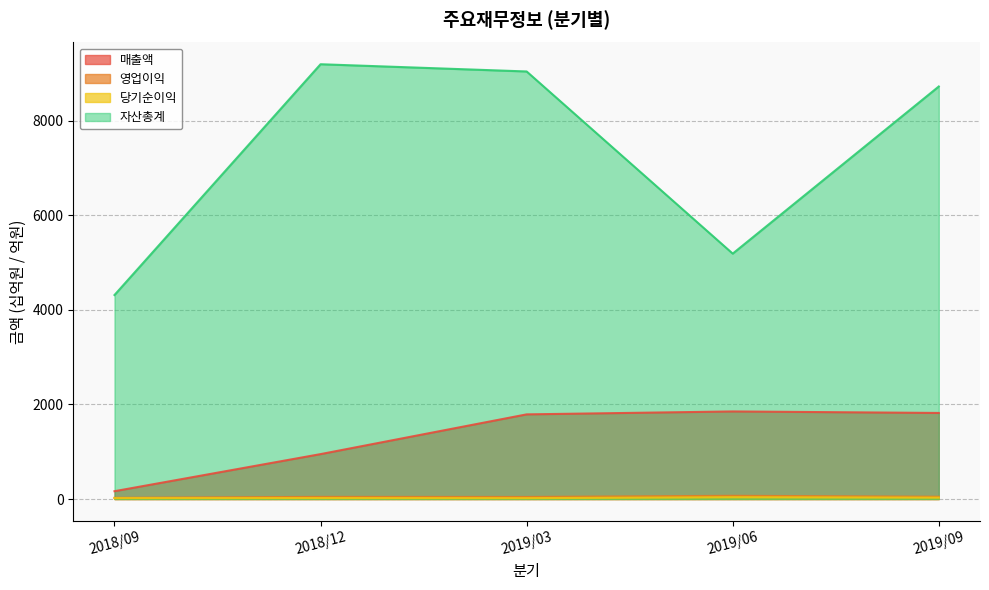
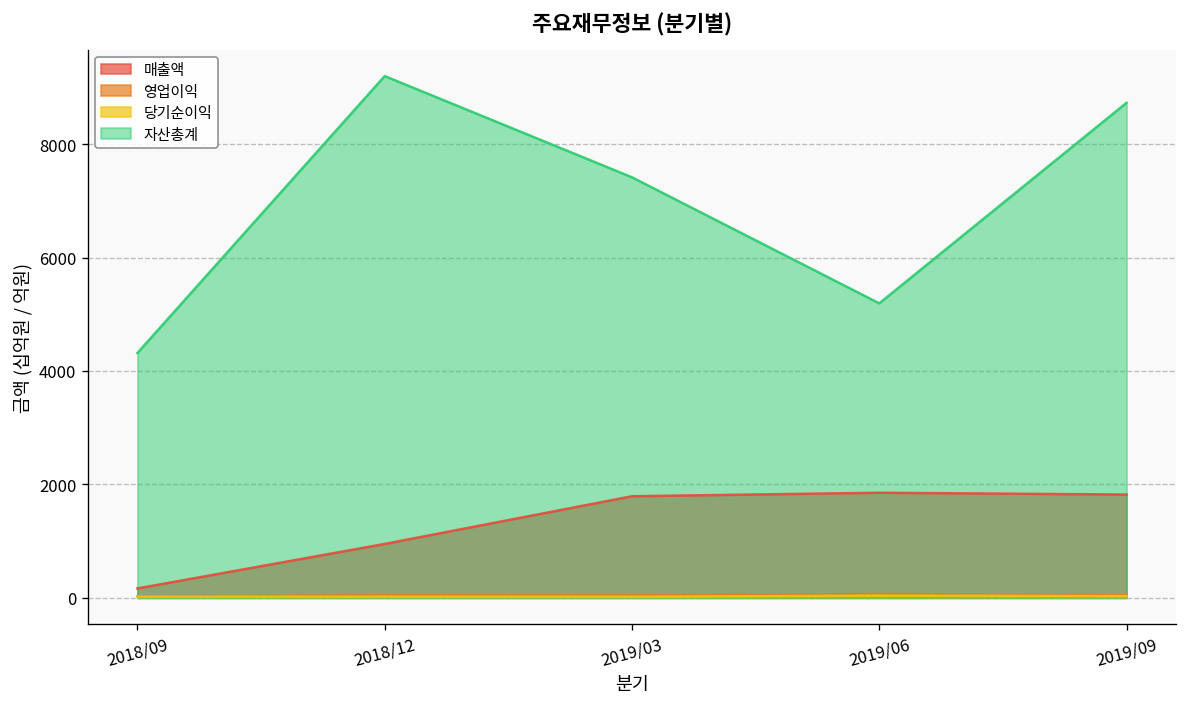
자산총계, 2019/03: 9000 -> 7400
